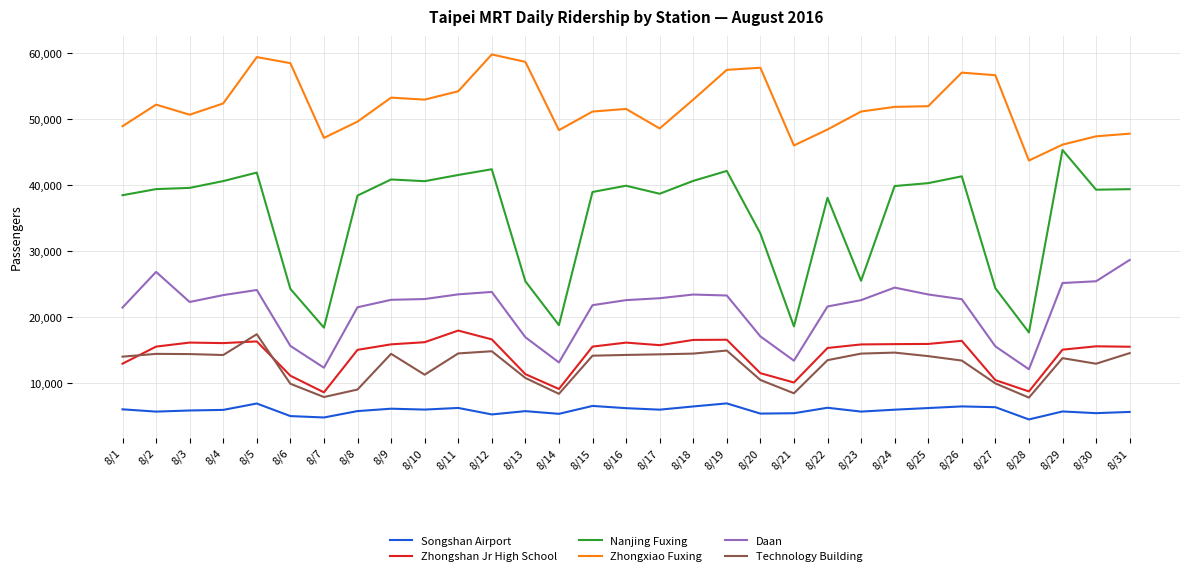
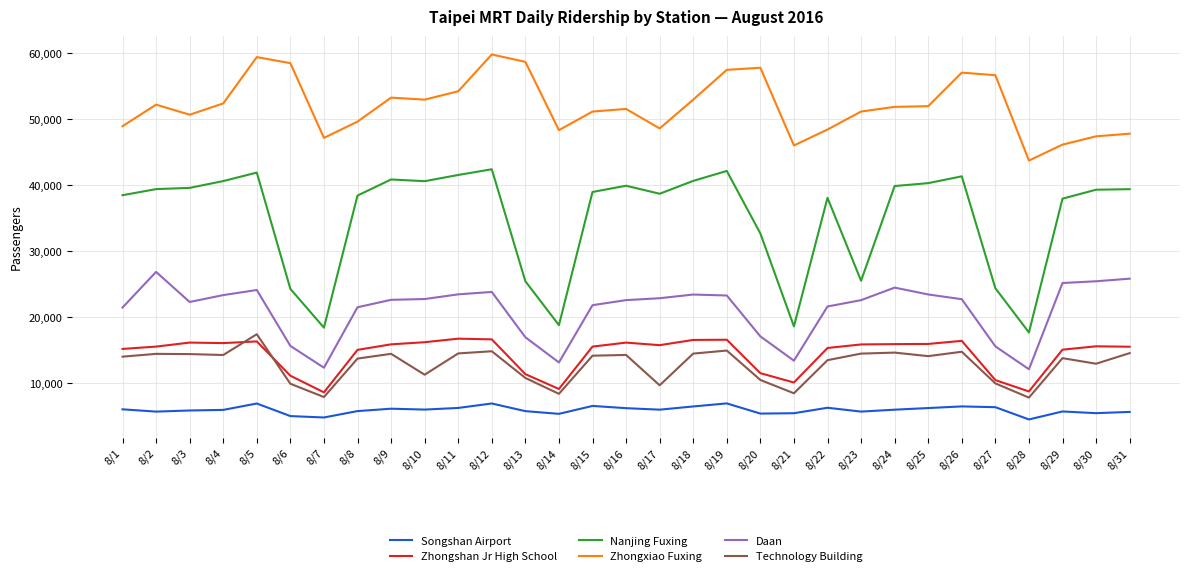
Zhongshan Jr High School, 8/1: 13,000 -> 15,000
Technology Building, 8/8: 9,000 -> 14,000
Zhongshan Jr High School, 8/11: 18,000 -> 17,000
Songshan Airport, 8/12: 5,000 -> 7,000
Technology Building, 8/17: 14,000 -> 10,000
Technology Building, 8/26: 13,000 -> 15,000
Nanjing Fuxing, 8/29: 45,000 -> 38,000
Daan, 8/31: 29,000 -> 26,000
